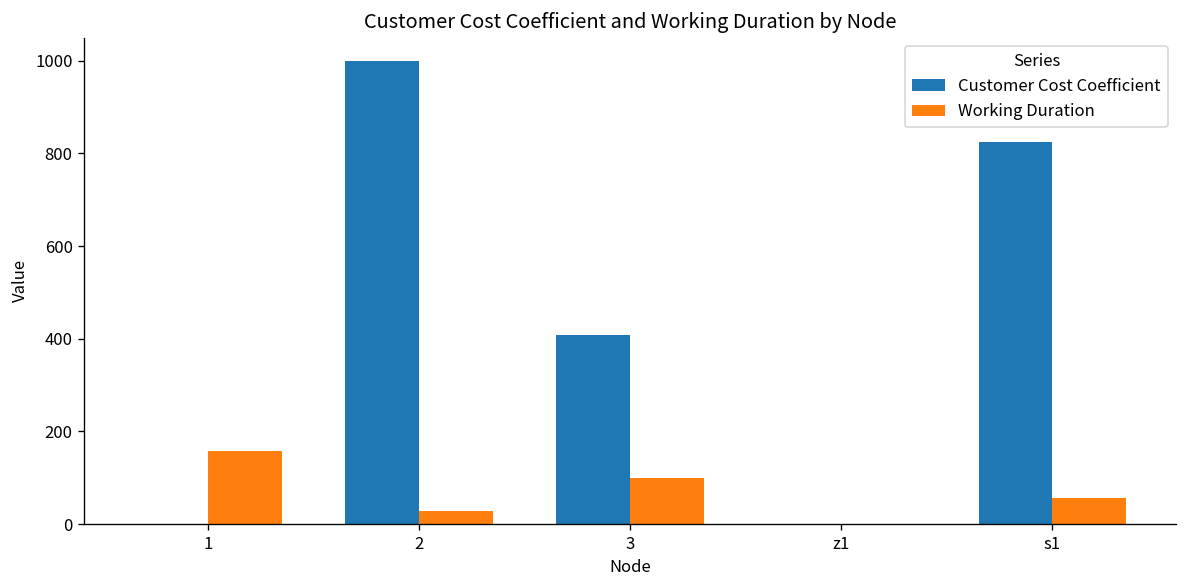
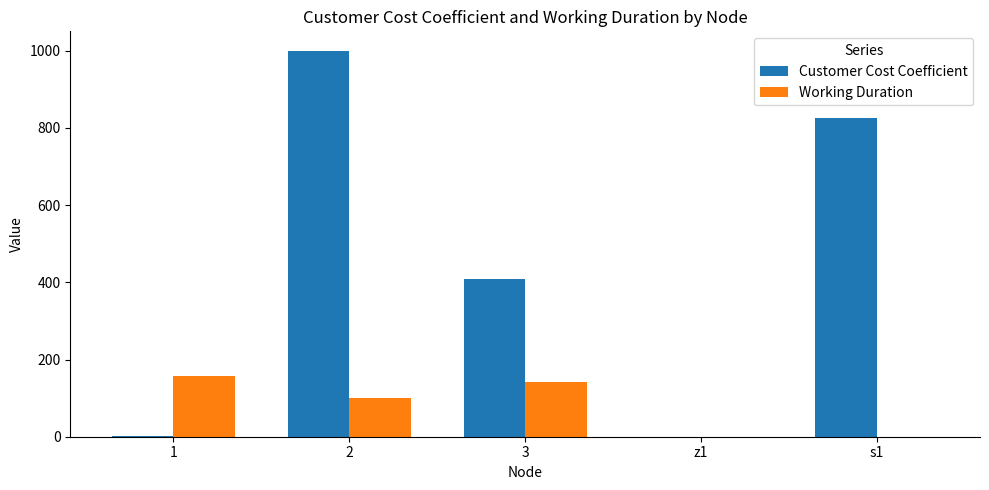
Working Duration, 2: 30 -> 100
Working Duration, 3: 100 -> 140
Working Duration, s1: 60 -> 0
